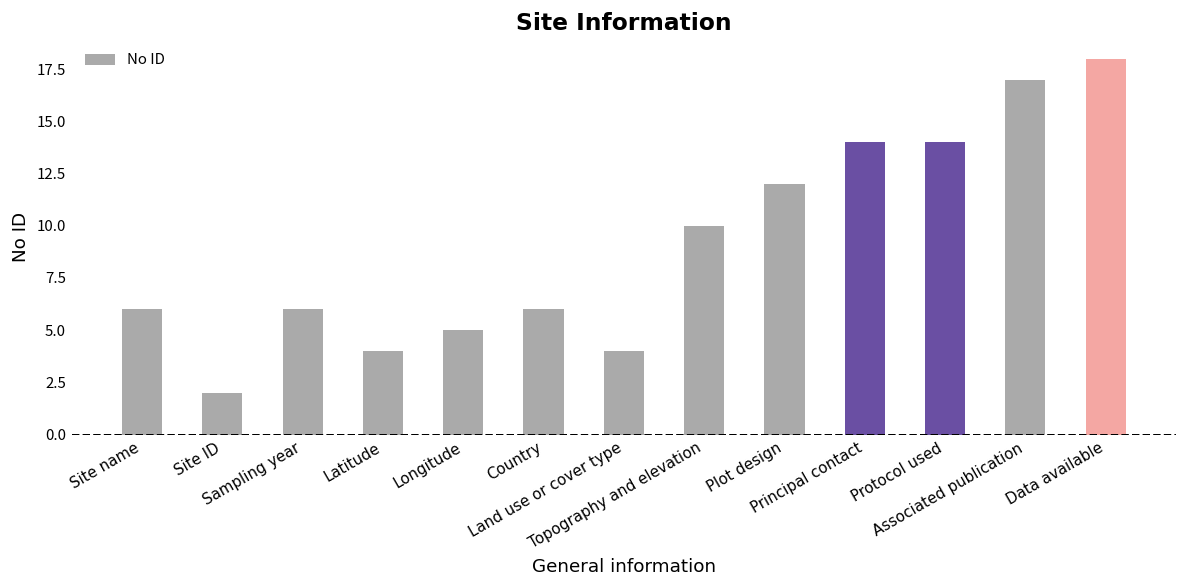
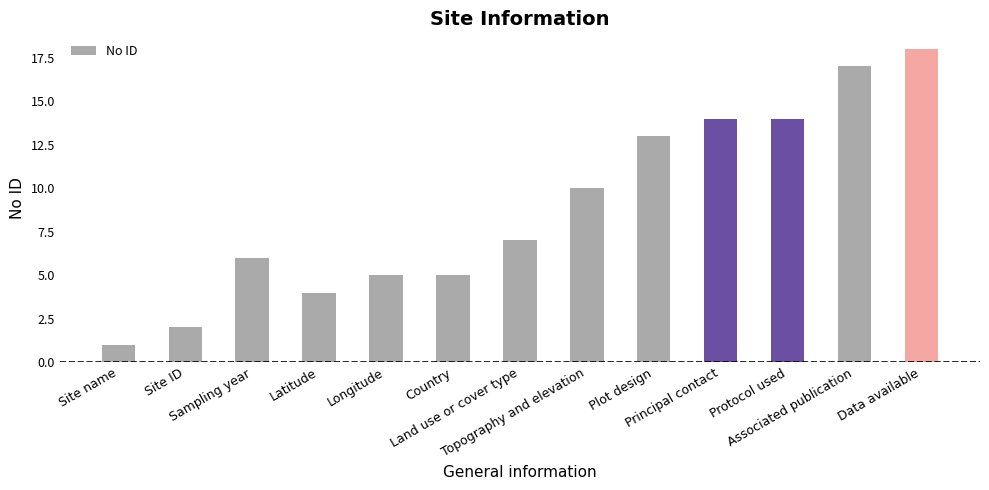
Site name: 6 -> 1
Country: 6 -> 5
Land use or cover type: 4 -> 7
Plot design: 12 -> 13
